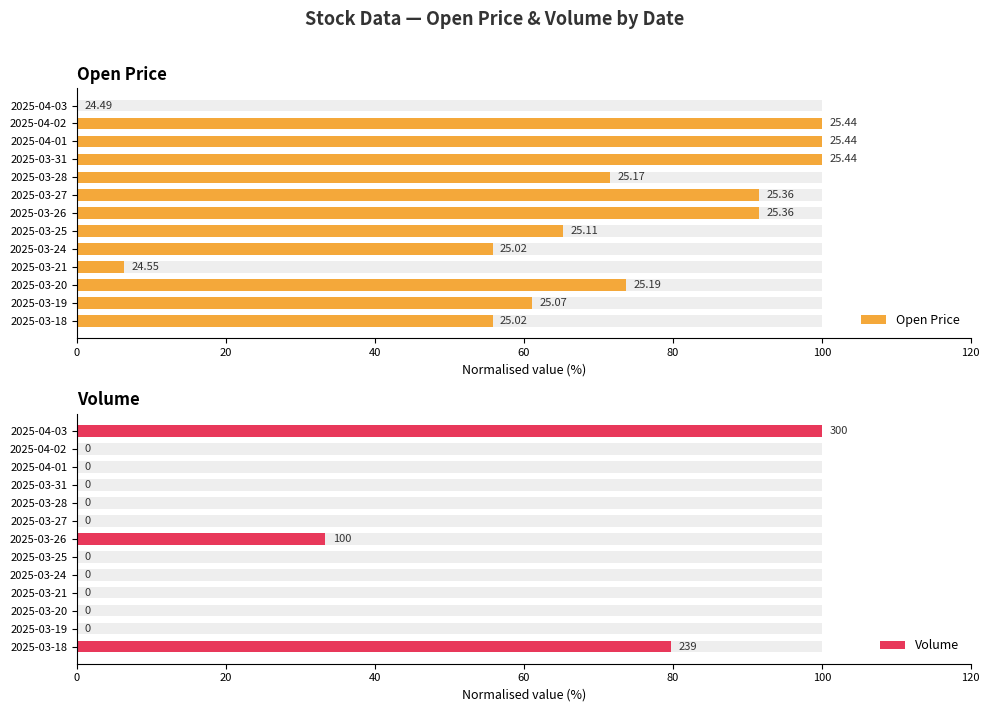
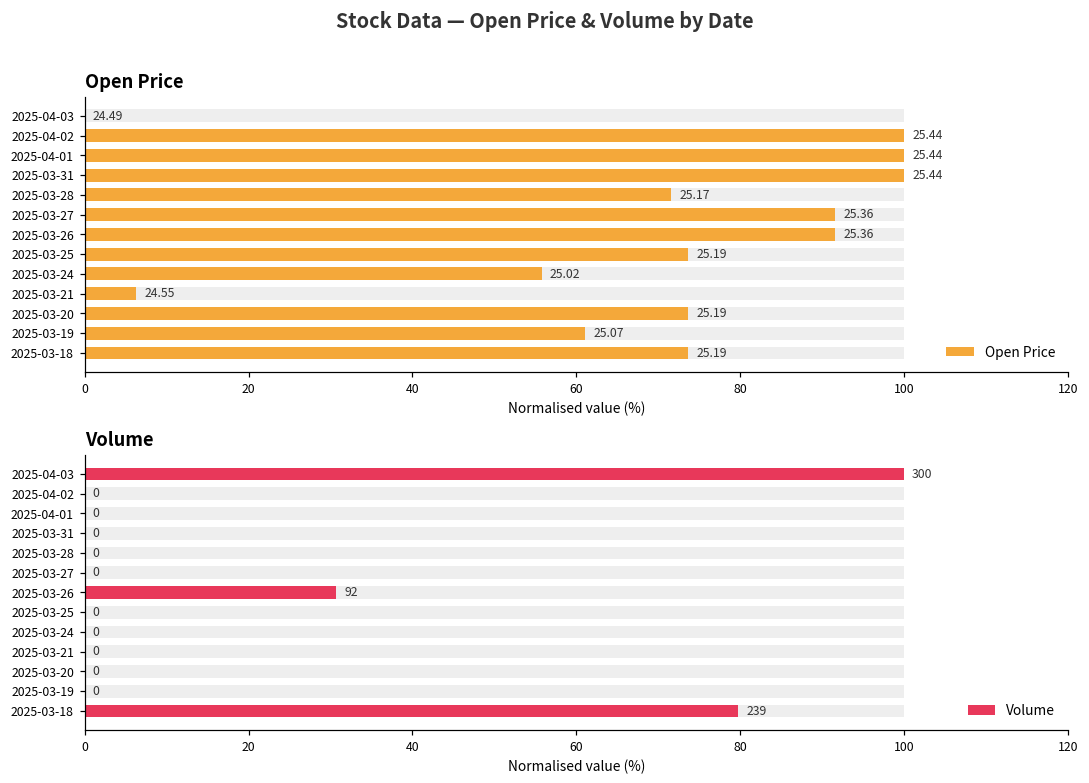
Open Price, Open Price, 2025-03-25: 25.11 -> 25.19
Open Price, Open Price, 2025-03-18: 25.02 -> 25.19
Volume, Volume, 2025-03-26: 100 -> 92
